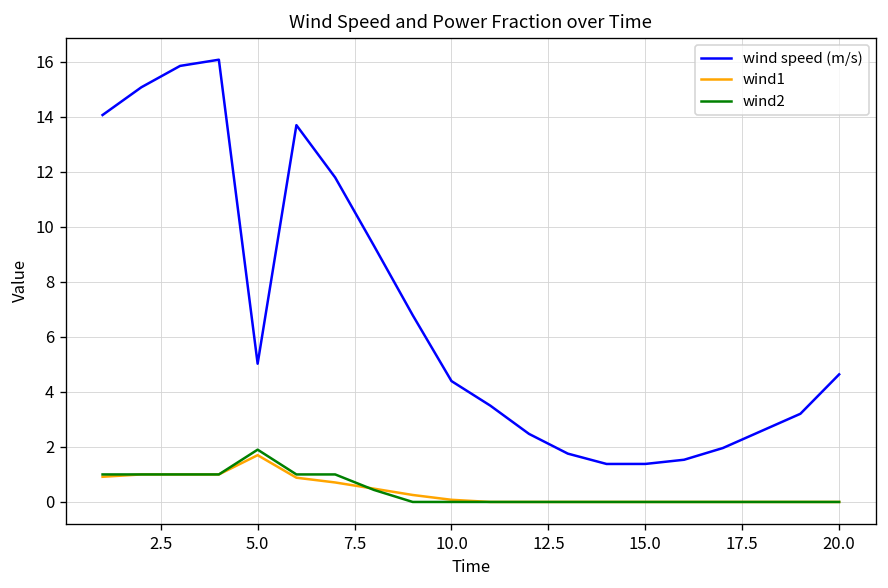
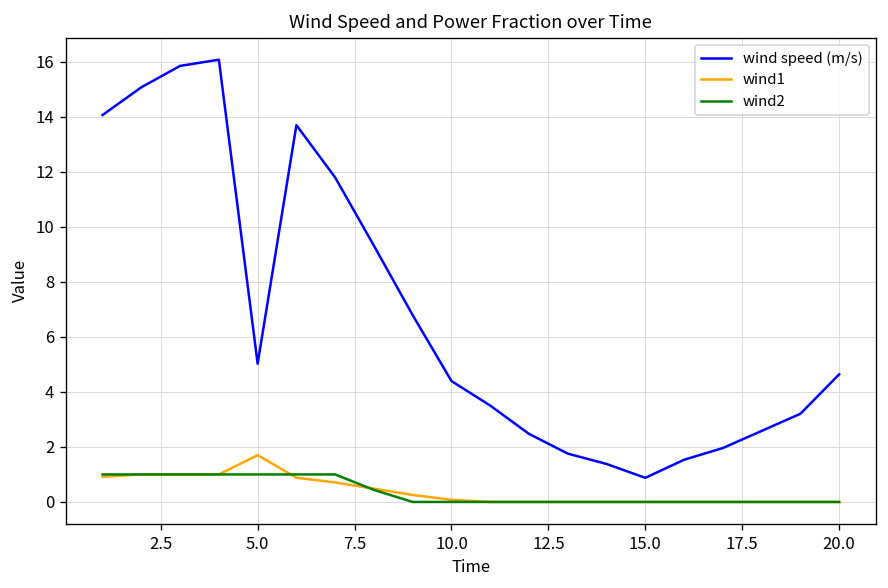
wind2, 5.0: 1.9 -> 1.0
wind speed (m/s), 15.0: 1.4 -> 0.9
